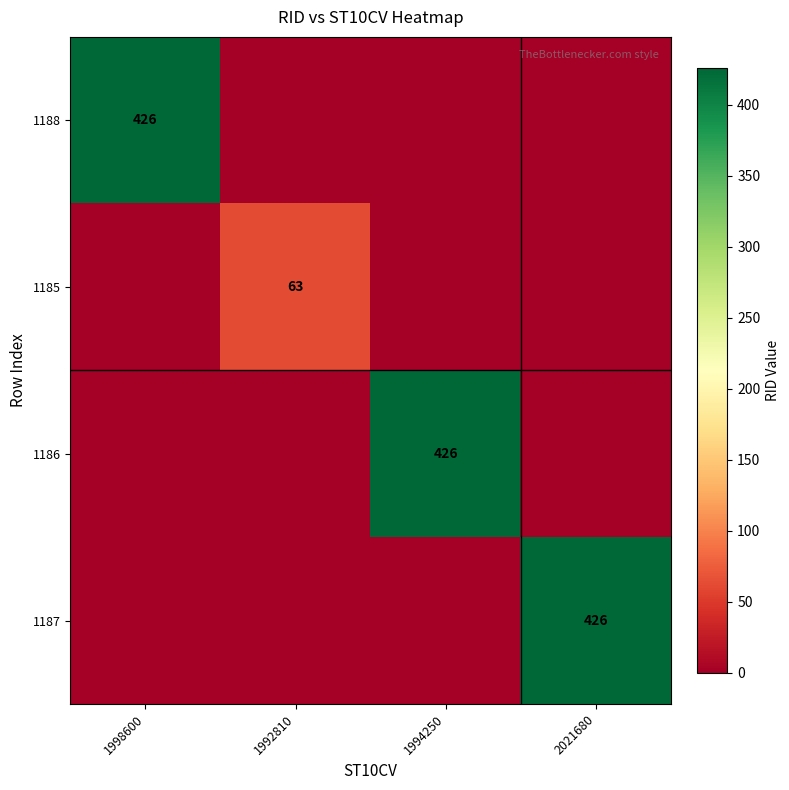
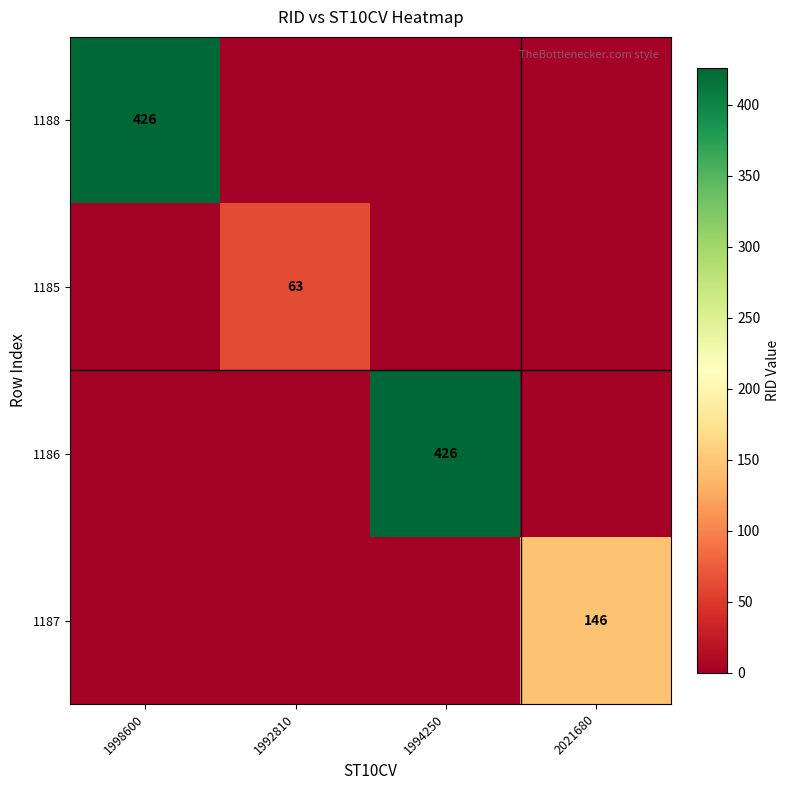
1187, 2021680: 426 -> 146
